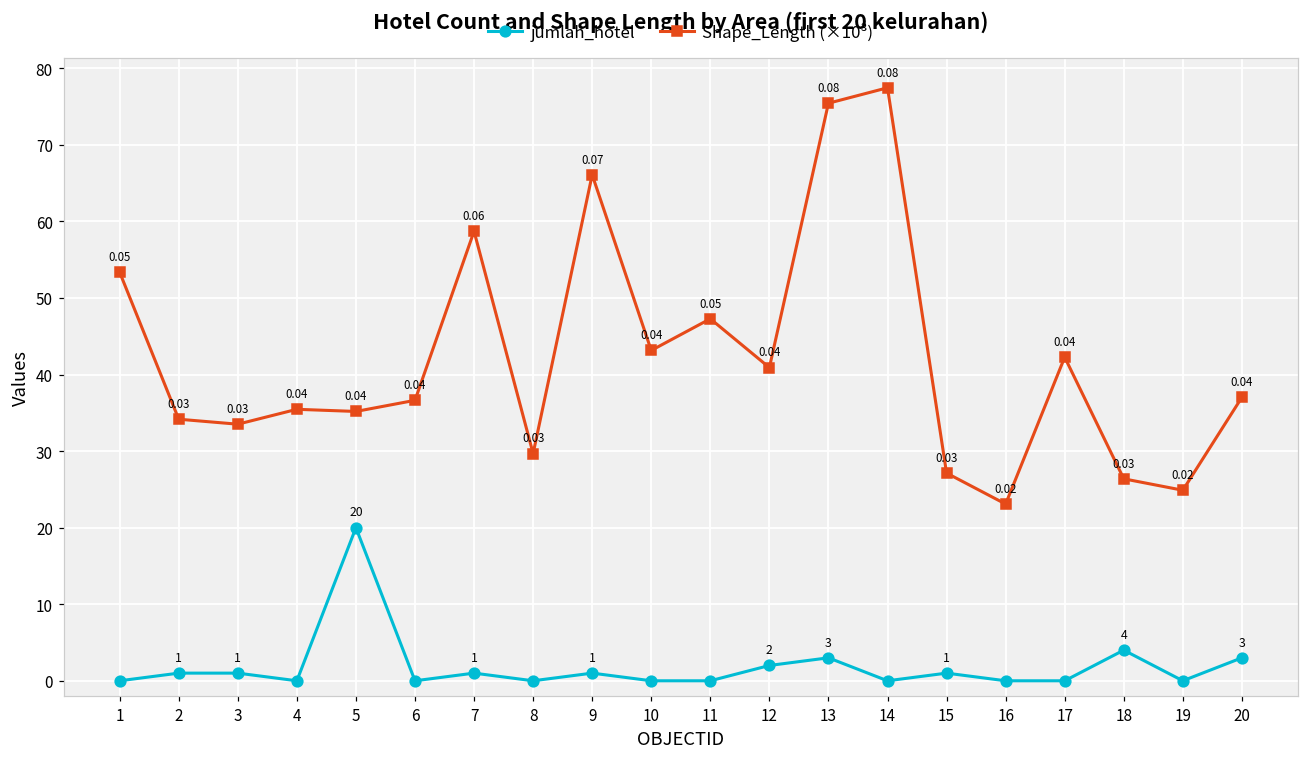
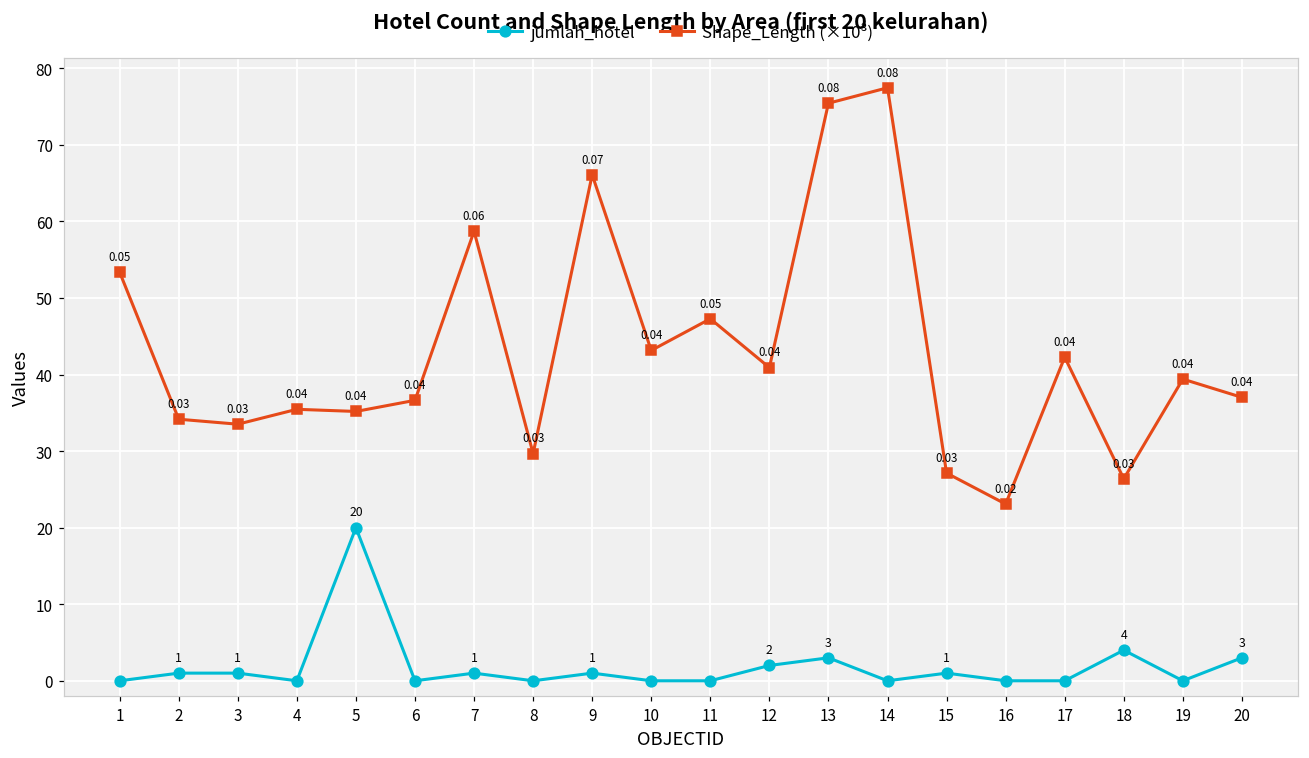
Shape_Length (×10³), 19: 0.02 -> 0.04
